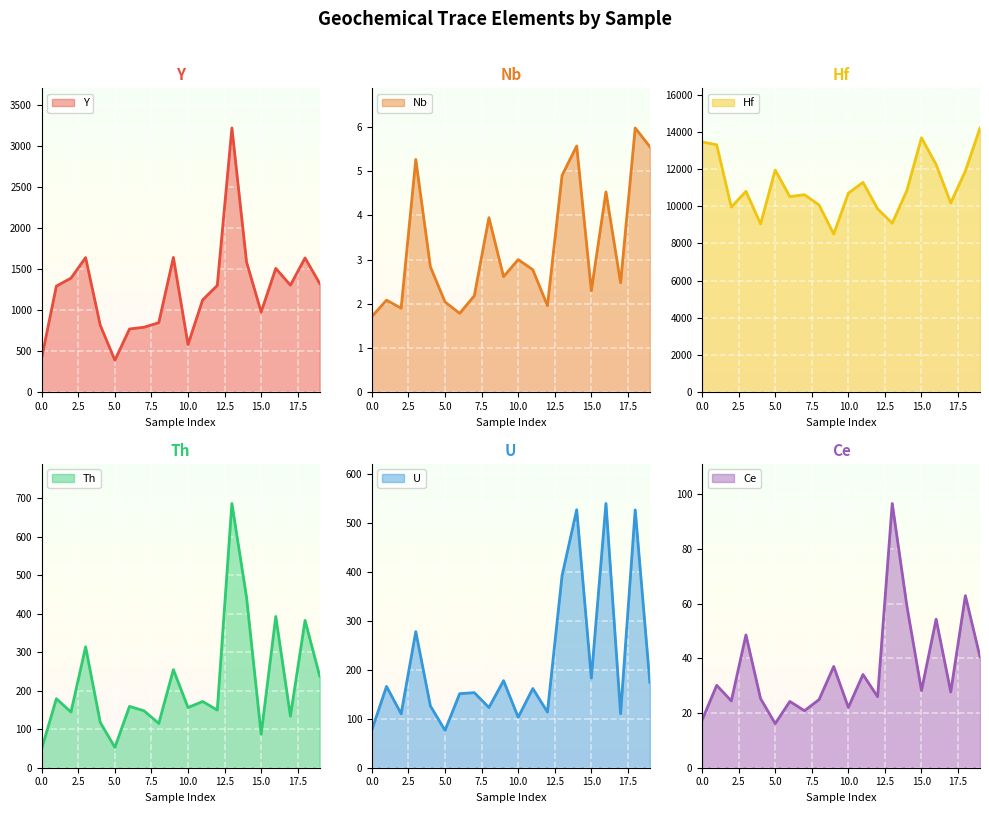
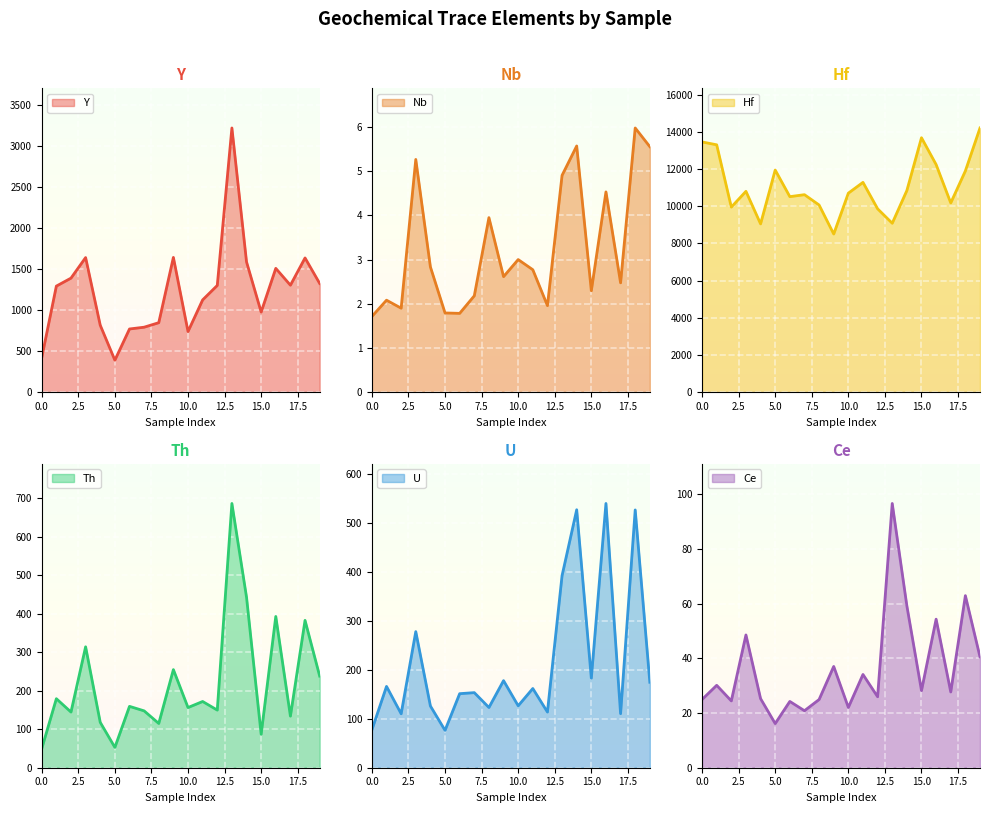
Y, 10.0: 600 -> 700
Nb, 5.0: 2.0 -> 1.8
U, 10.0: 100 -> 130
Ce, 0.0: 17 -> 25
